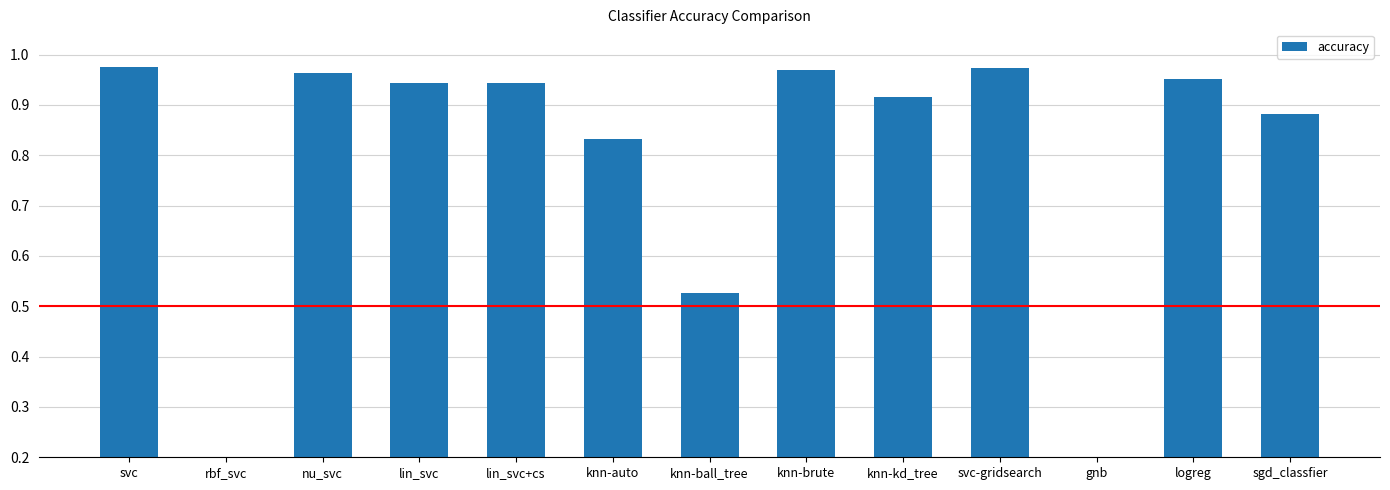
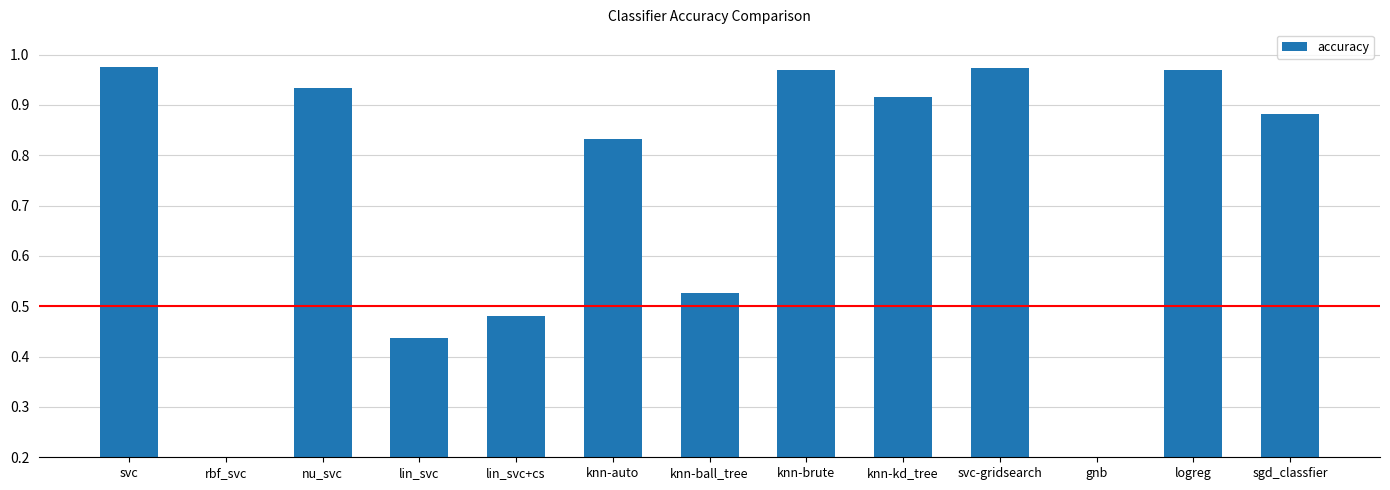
nu_svc: 0.96 -> 0.93
lin_svc: 0.94 -> 0.44
lin_svc+cs: 0.94 -> 0.48
logreg: 0.95 -> 0.97
